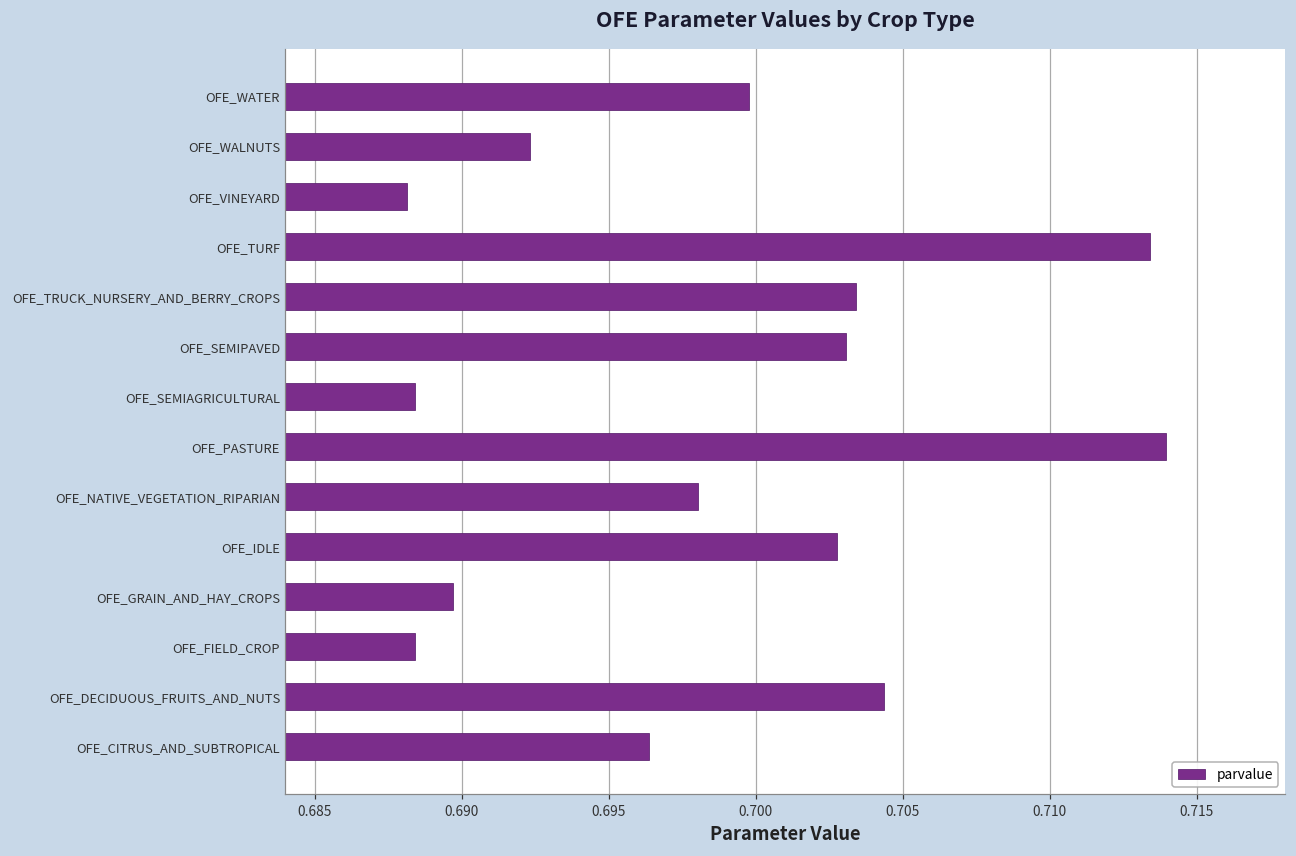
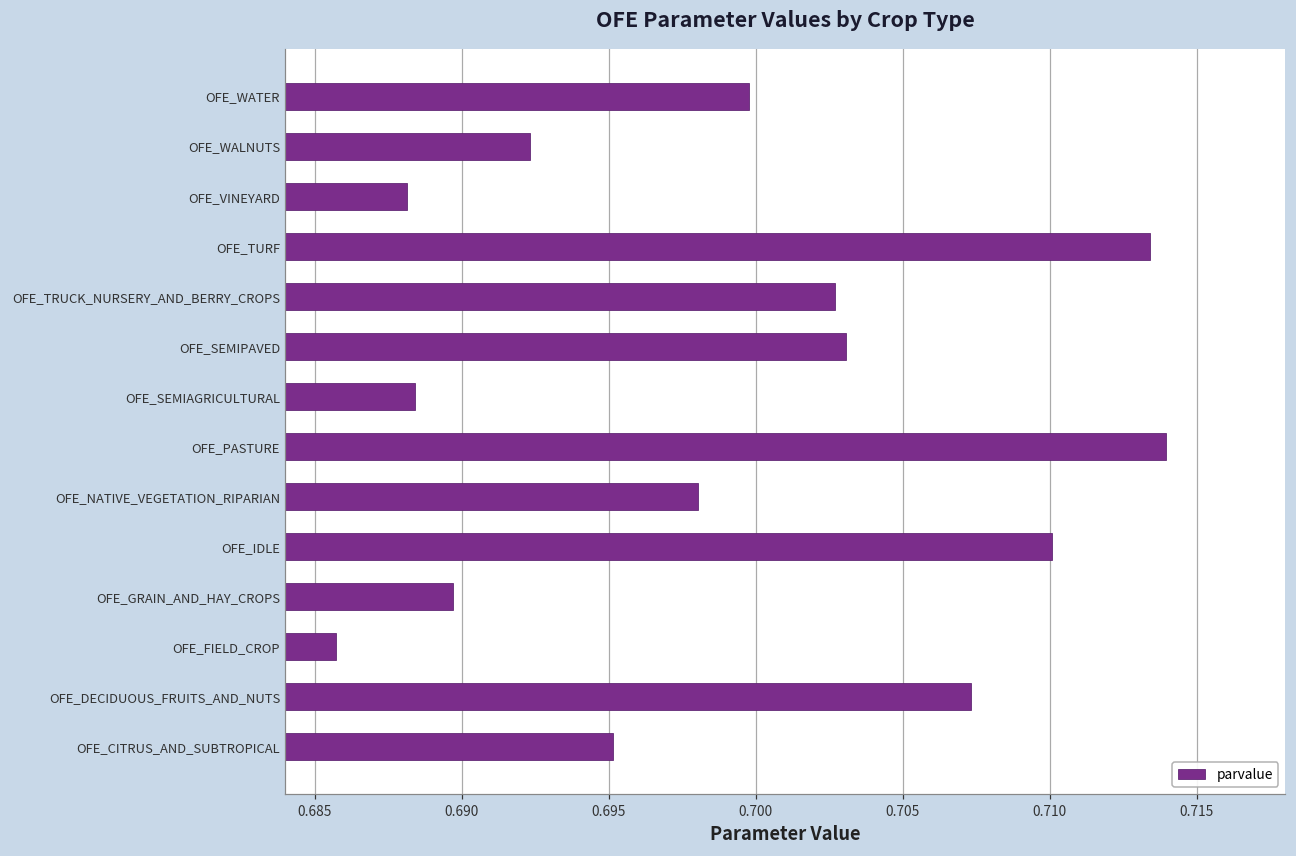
OFE_TRUCK_NURSERY_AND_BERRY_CROPS: 0.7034 -> 0.7027
OFE_IDLE: 0.7028 -> 0.7101
OFE_FIELD_CROP: 0.6884 -> 0.6857
OFE_DECIDUOUS_FRUITS_AND_NUTS: 0.7044 -> 0.7073
OFE_CITRUS_AND_SUBTROPICAL: 0.6964 -> 0.6951
